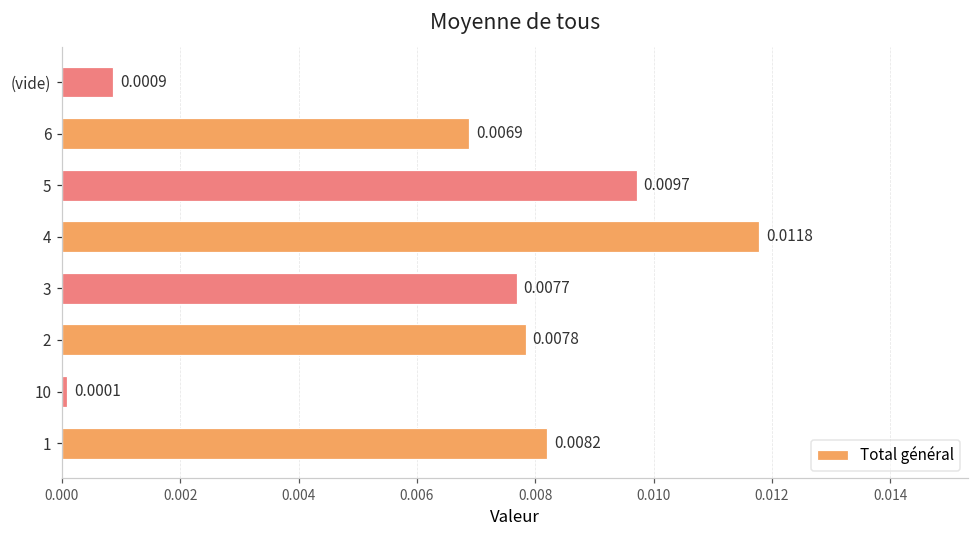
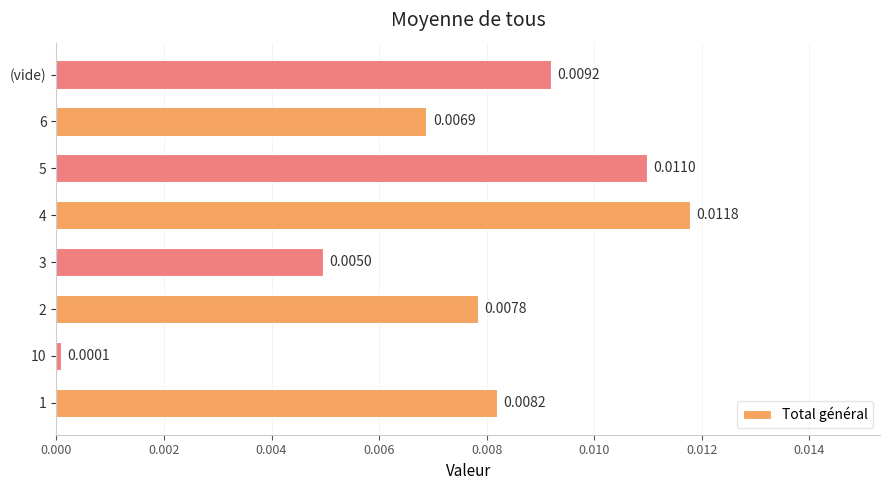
(vide): 0.0009 -> 0.0092
5: 0.0097 -> 0.0110
3: 0.0077 -> 0.0050
